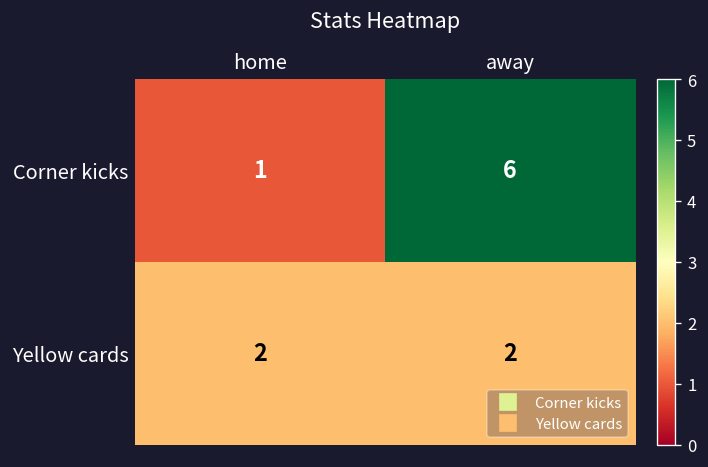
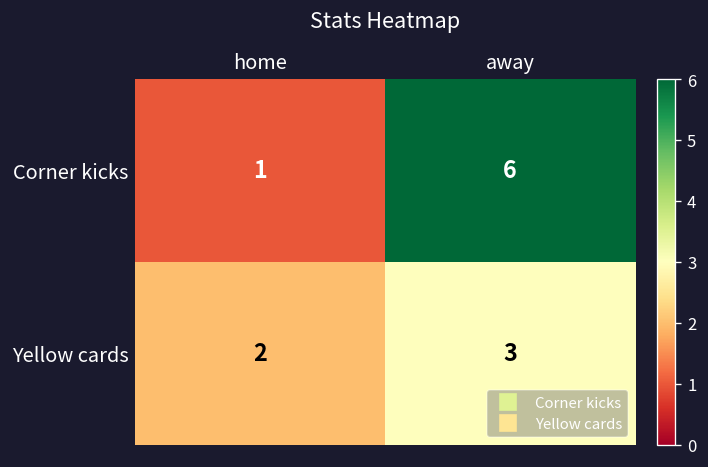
Yellow cards, away: 2 -> 3
